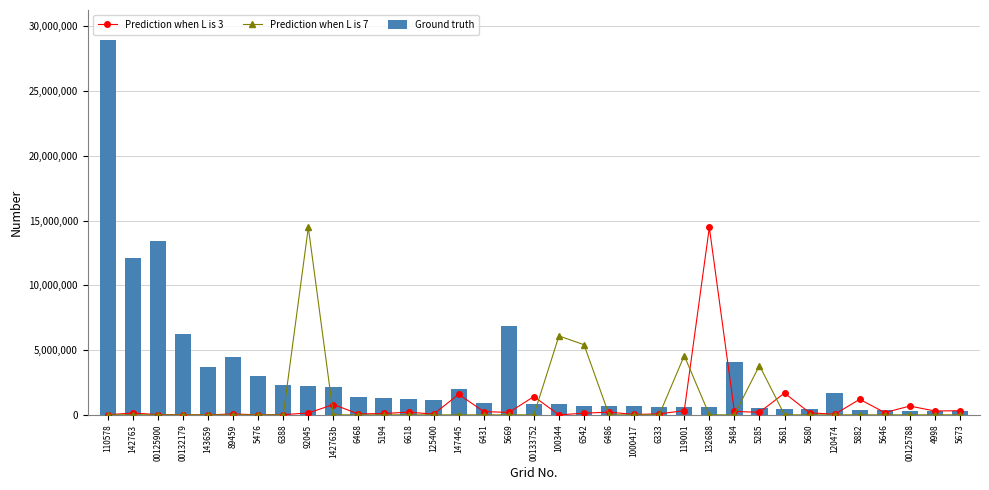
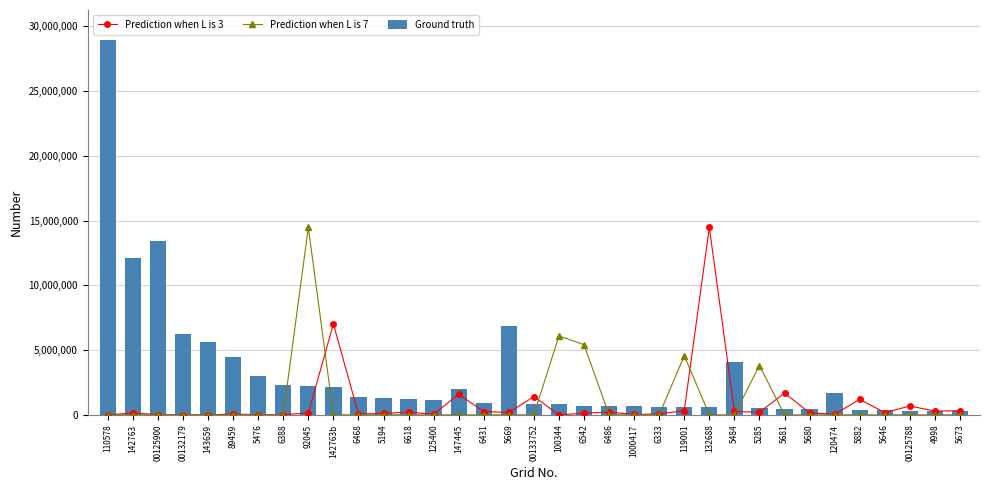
Ground truth, 143659: 3,700,000 -> 5,600,000
Prediction when L is 3, 142763b: 800,000 -> 7,000,000
